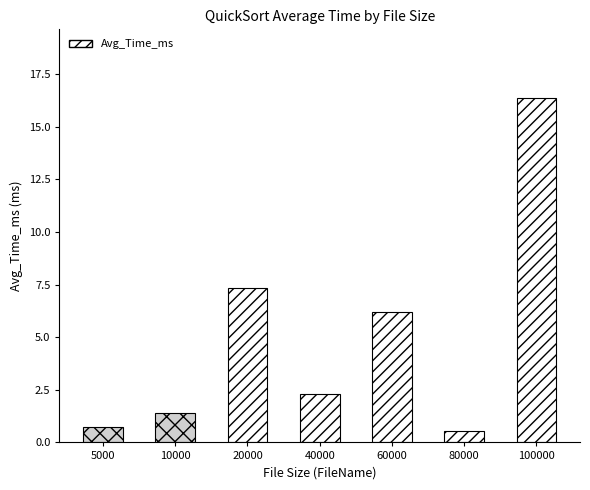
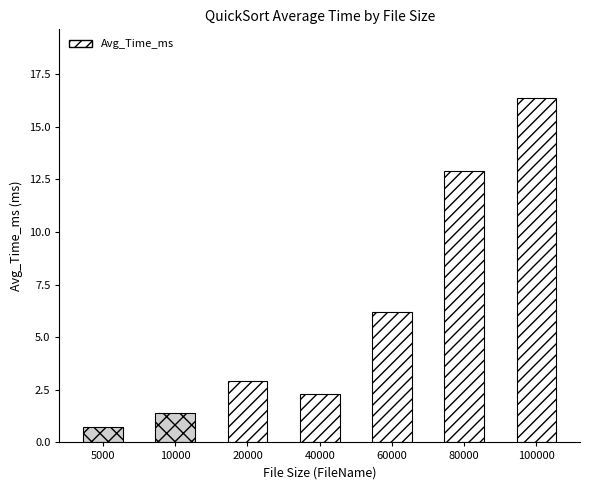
20000: 7.4 -> 2.9
80000: 0.5 -> 12.9
